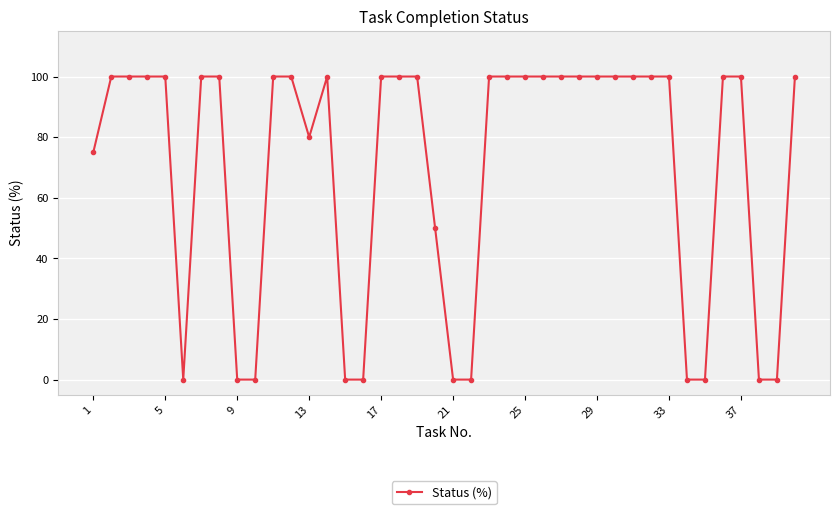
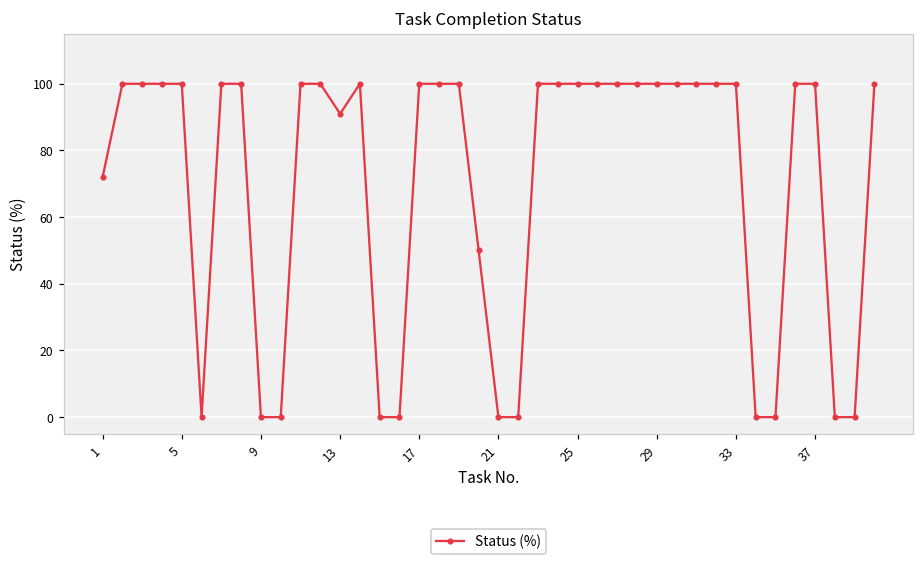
1: 75 -> 72
13: 80 -> 91
